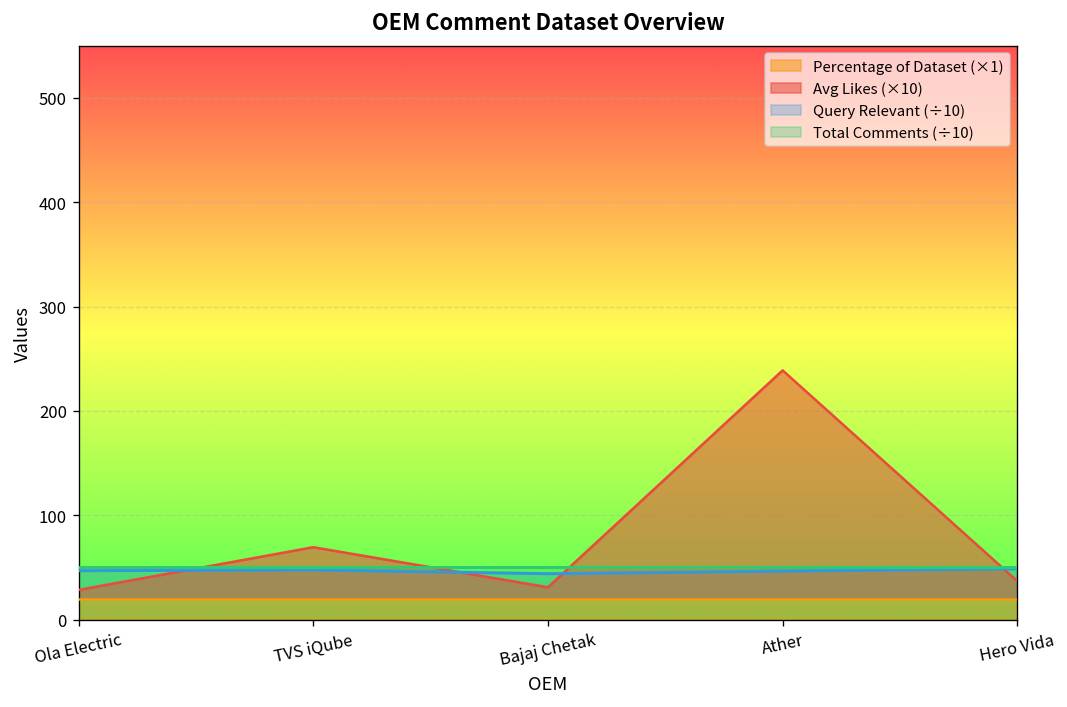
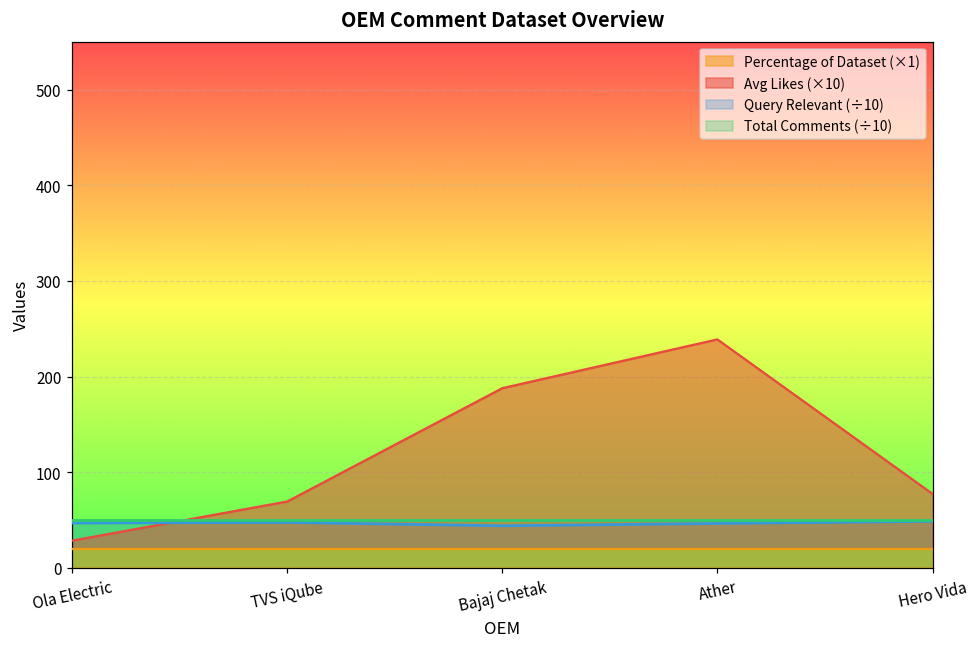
Avg Likes (×10), Bajaj Chetak: 30 -> 190
Avg Likes (×10), Hero Vida: 40 -> 80
